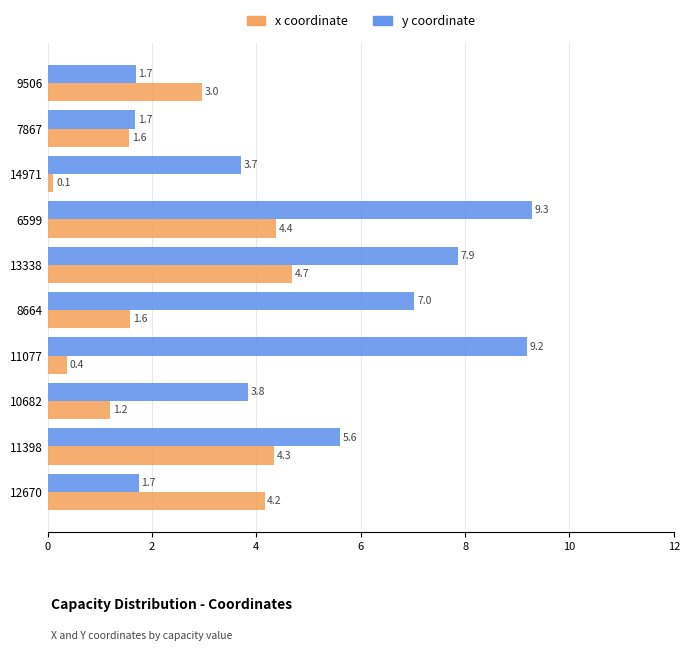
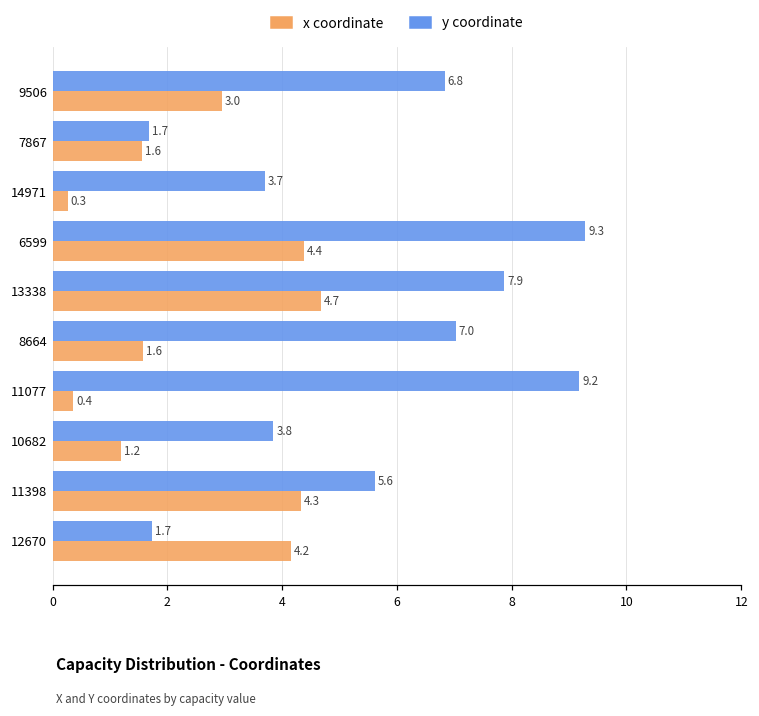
y coordinate, 9506: 1.7 -> 6.8
x coordinate, 14971: 0.1 -> 0.3
